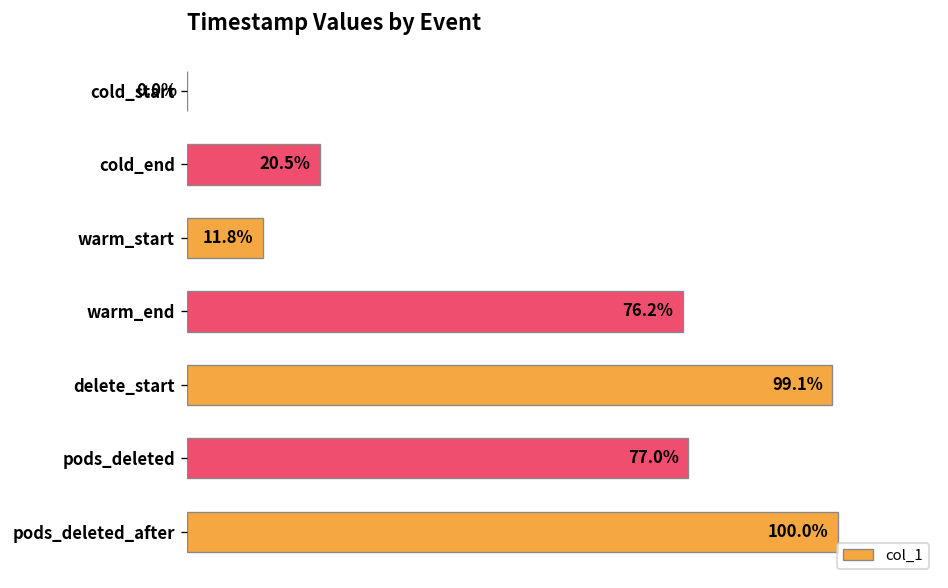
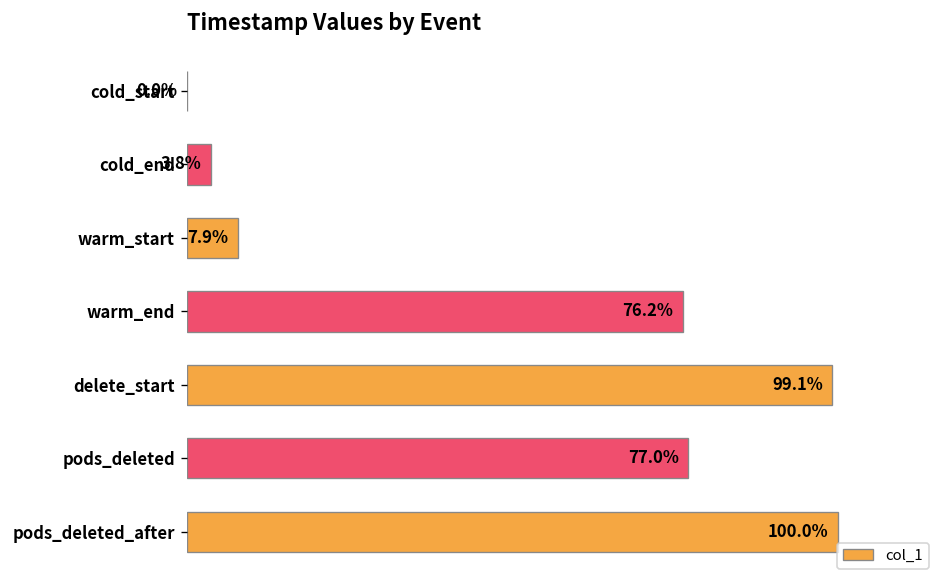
cold_end: 20.5% -> 3.8%
warm_start: 11.8% -> 7.9%
